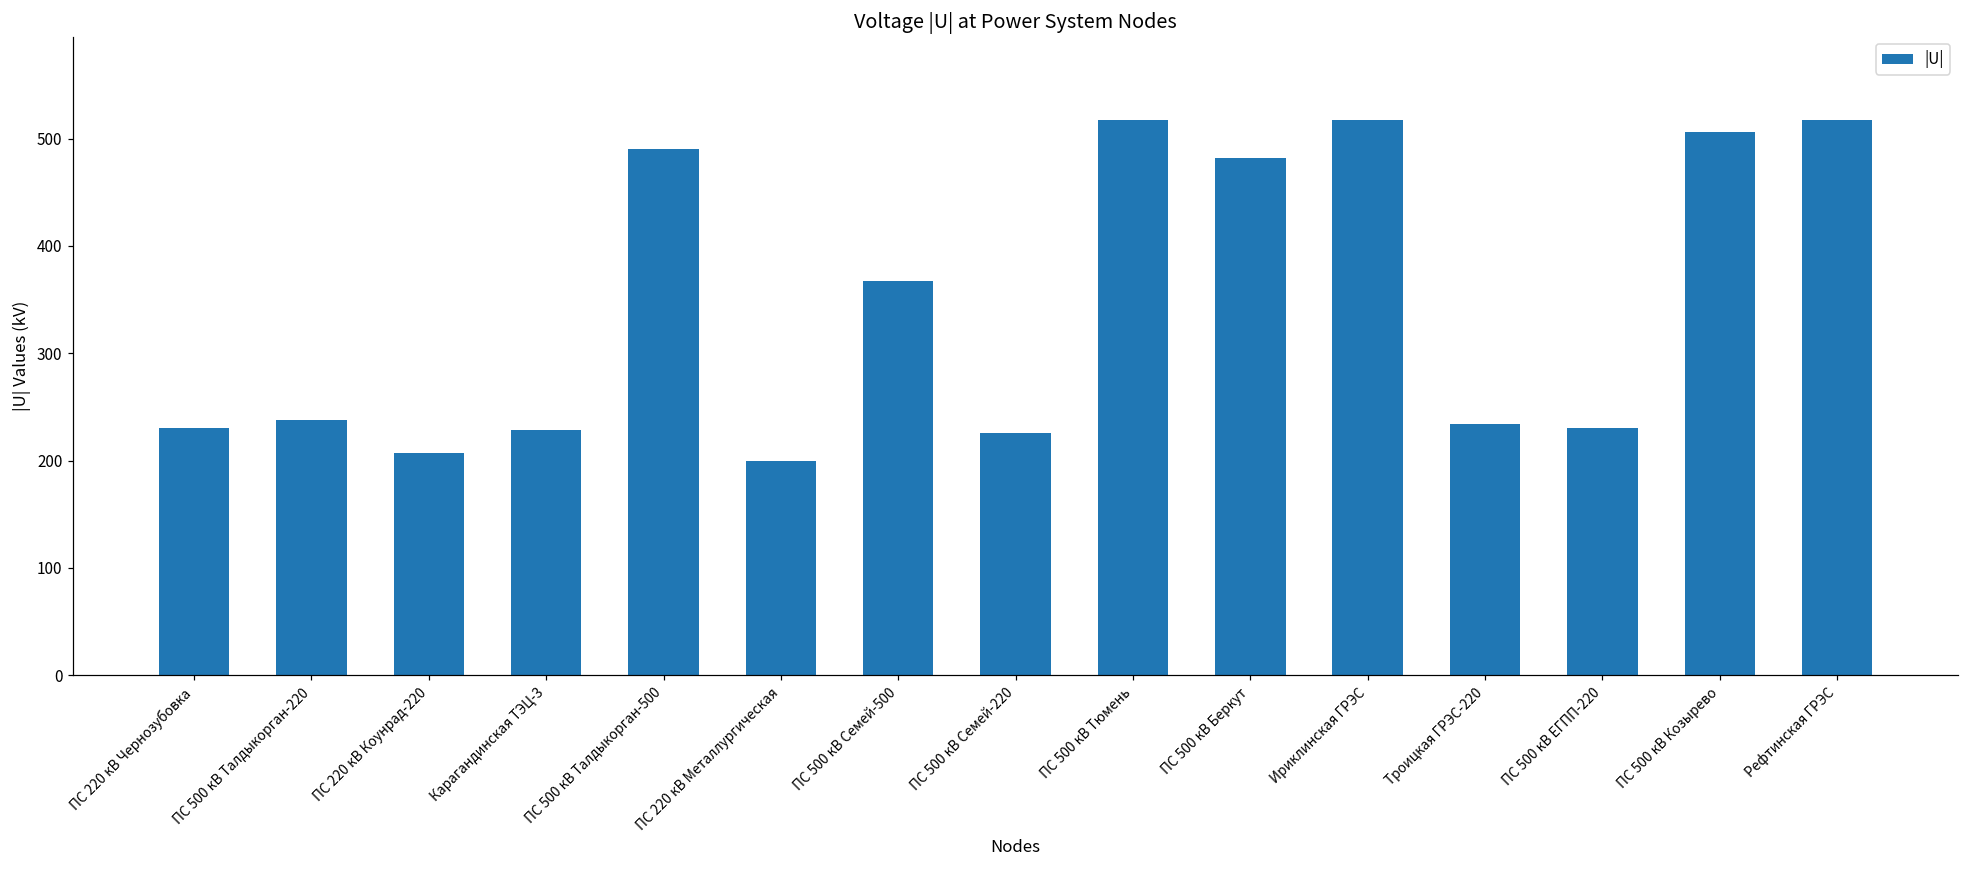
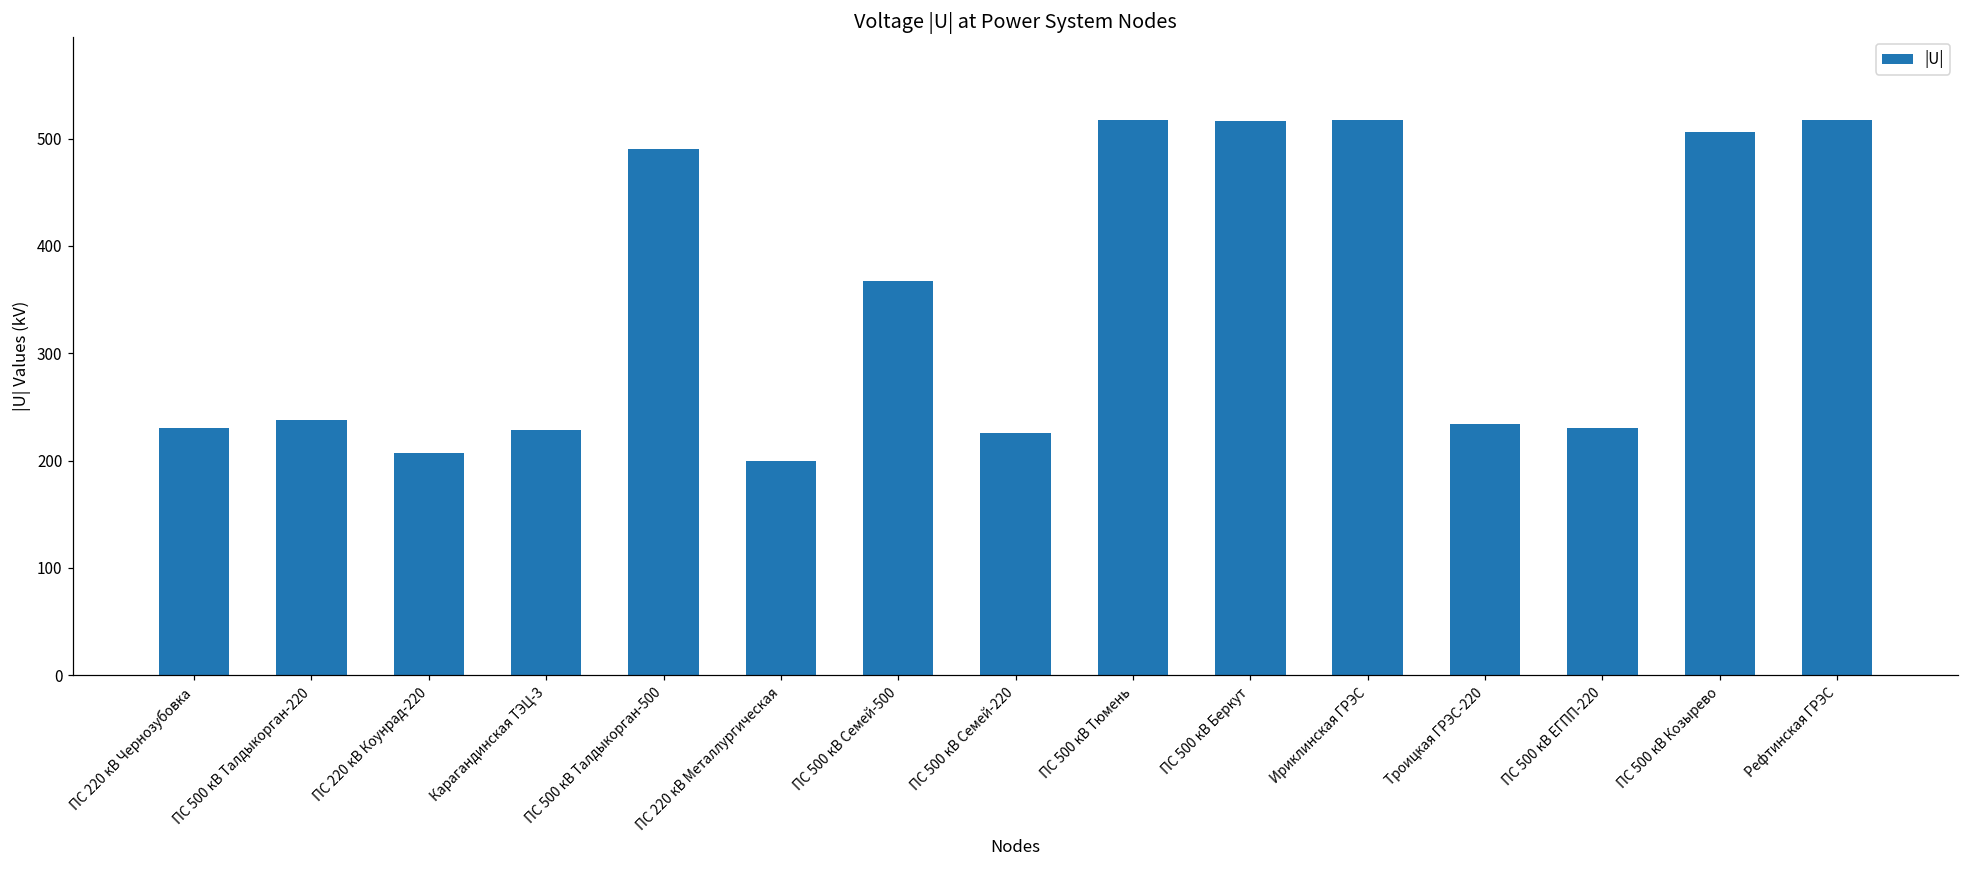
ПС 500 кВ Беркут: 480 -> 520
